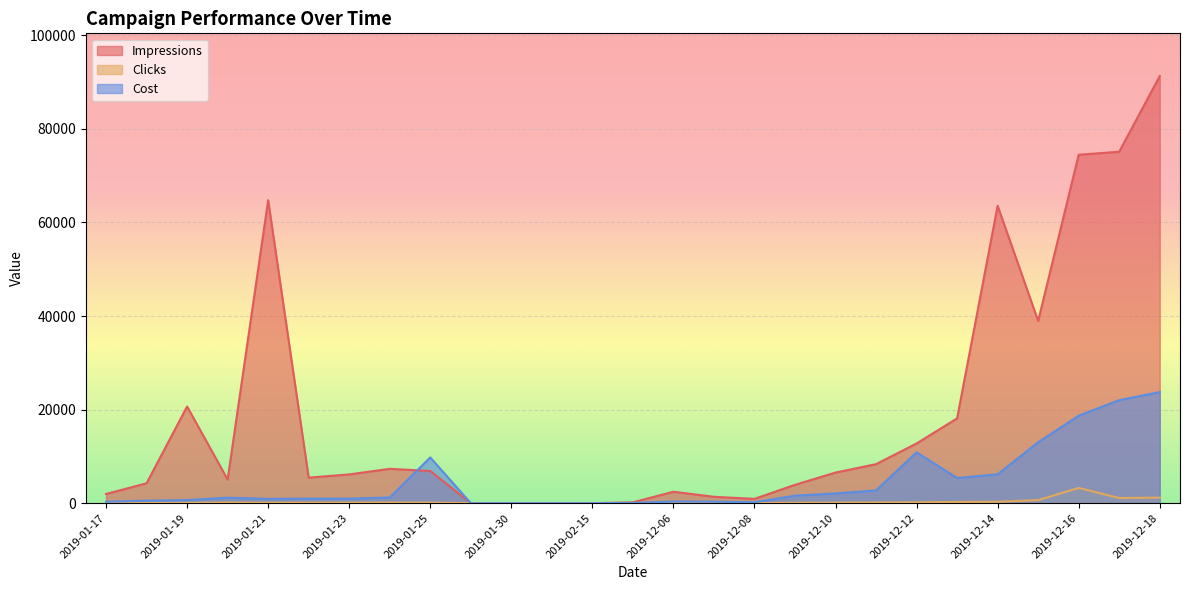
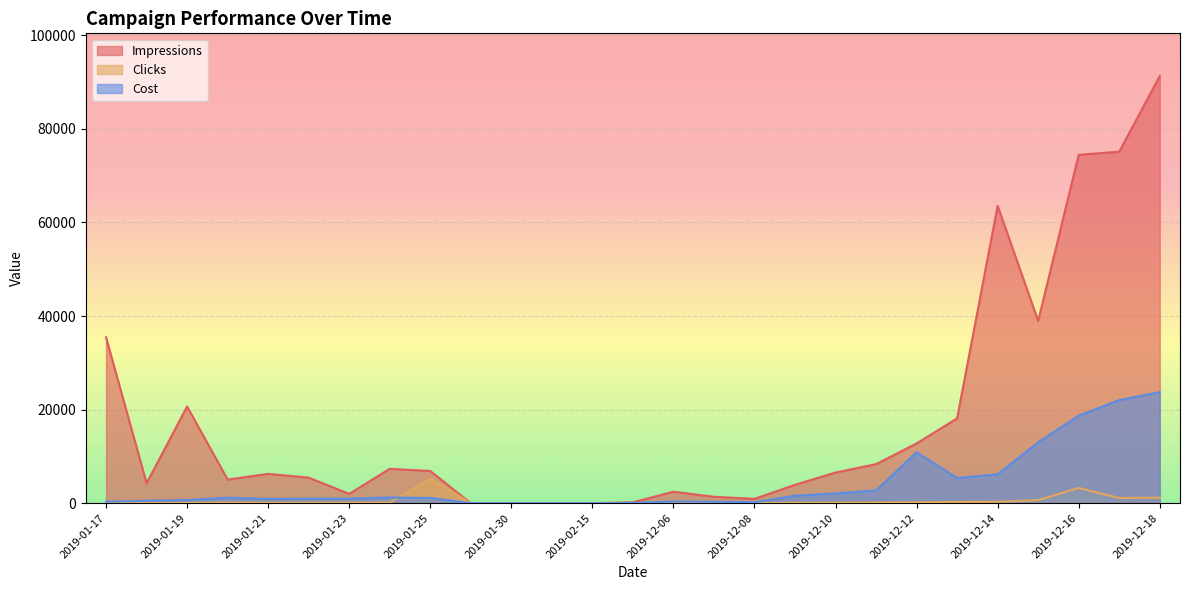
Impressions, 2019-01-17: 2000 -> 35000
Impressions, 2019-01-21: 65000 -> 6000
Impressions, 2019-01-23: 6000 -> 2000
Clicks, 2019-01-25: 0 -> 5000
Cost, 2019-01-25: 10000 -> 1000
